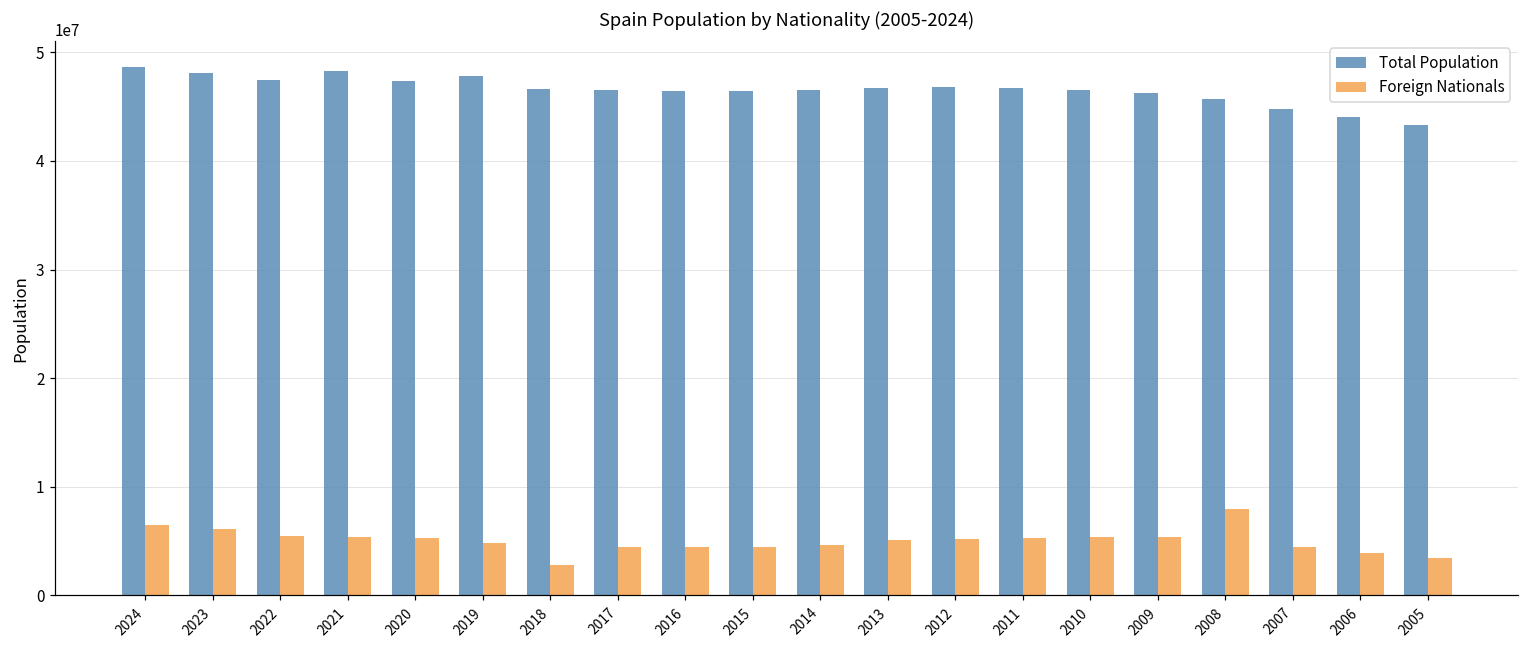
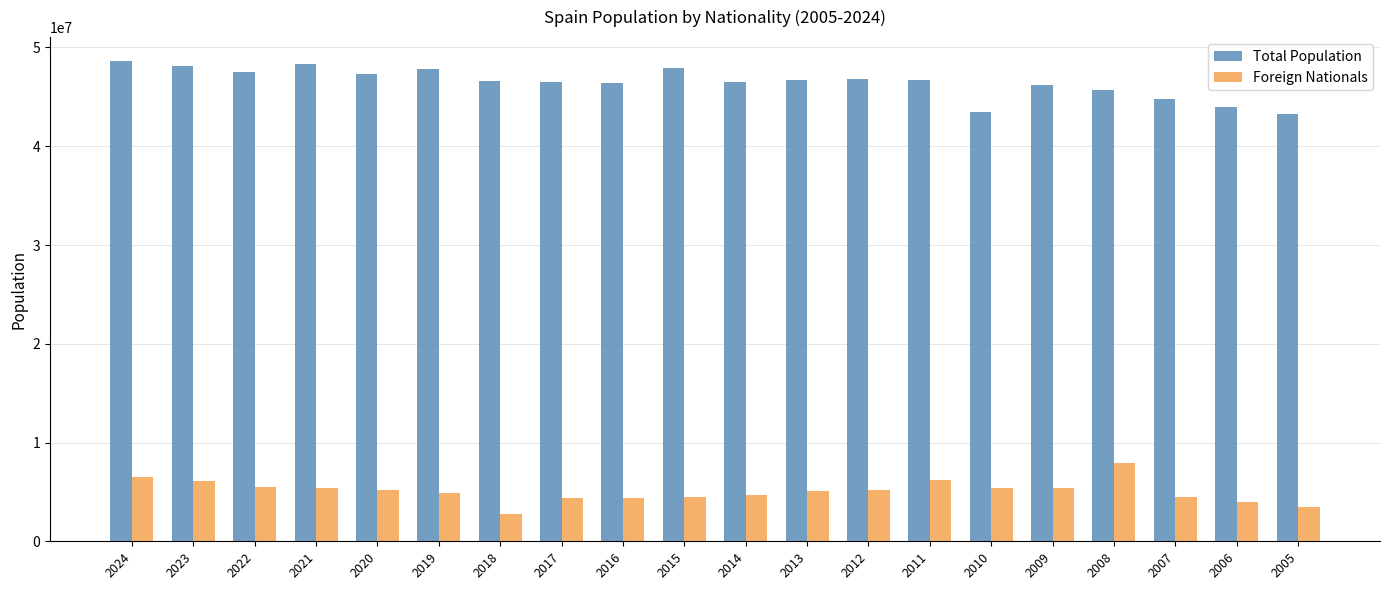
Total Population, 2015: 46000000 -> 48000000
Foreign Nationals, 2011: 5000000 -> 6000000
Total Population, 2010: 46000000 -> 43000000
